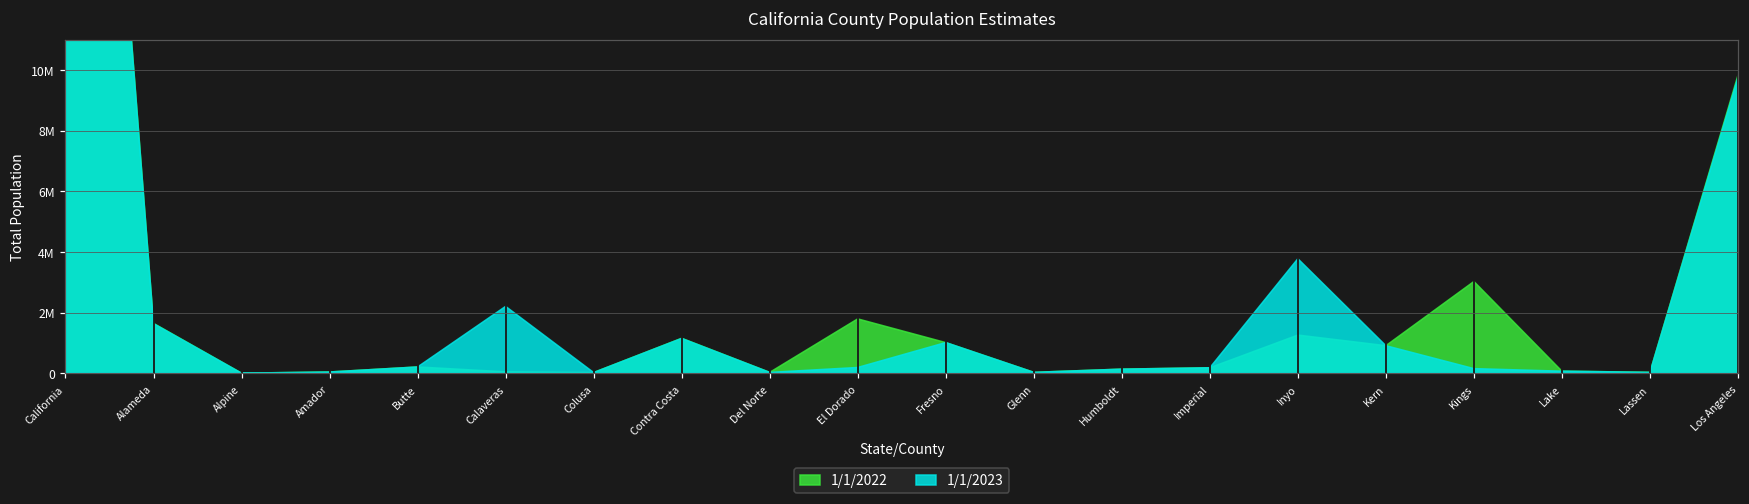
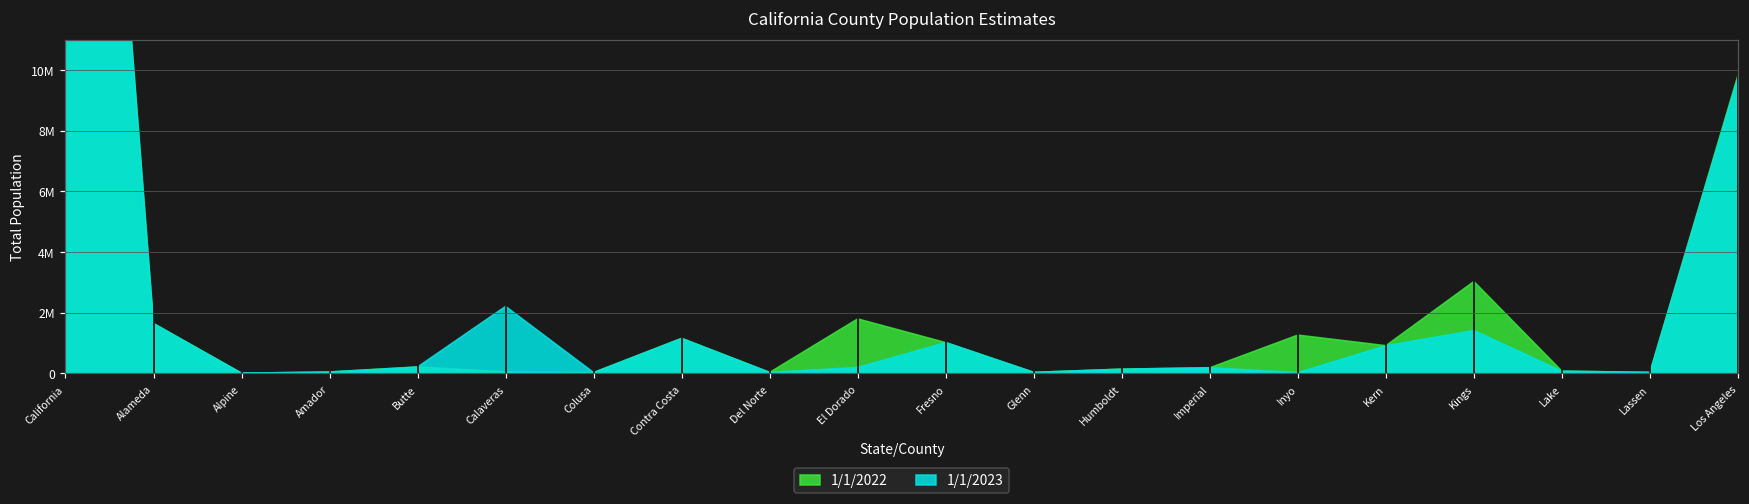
1/1/2023, Inyo: 3800000 -> 0
1/1/2023, Kings: 200000 -> 1400000
